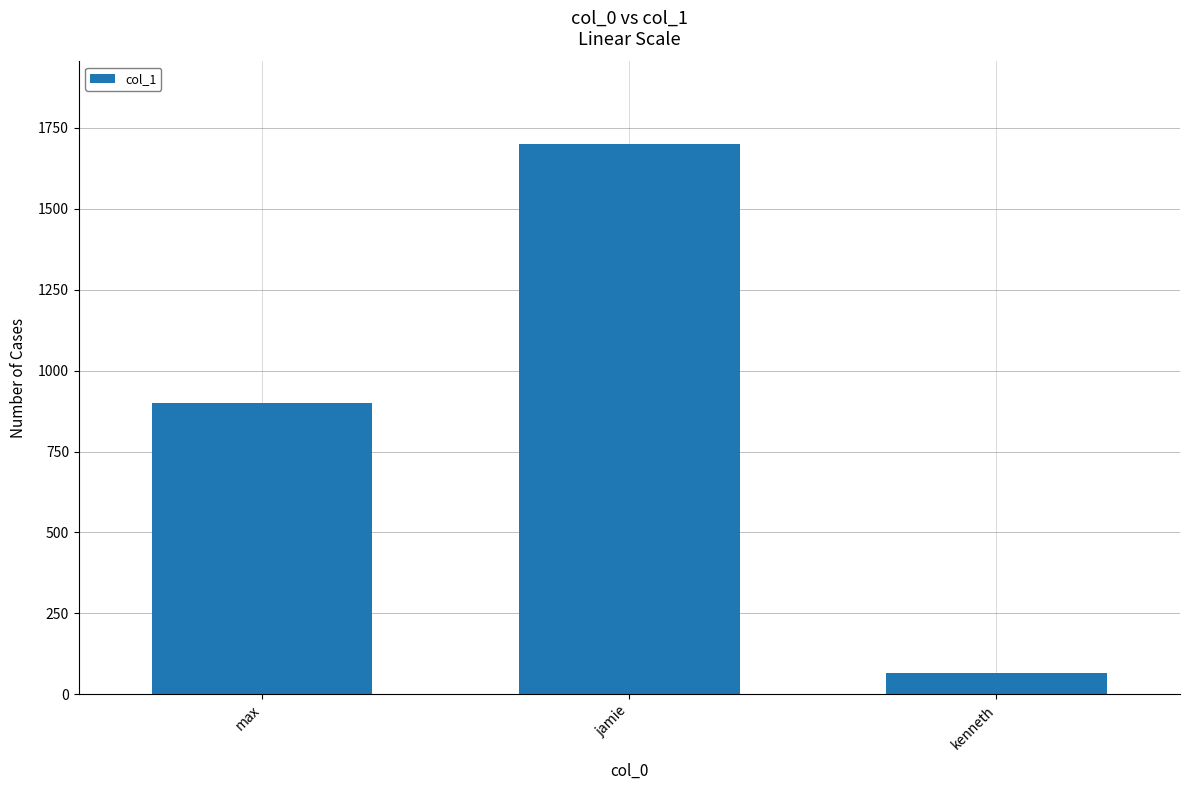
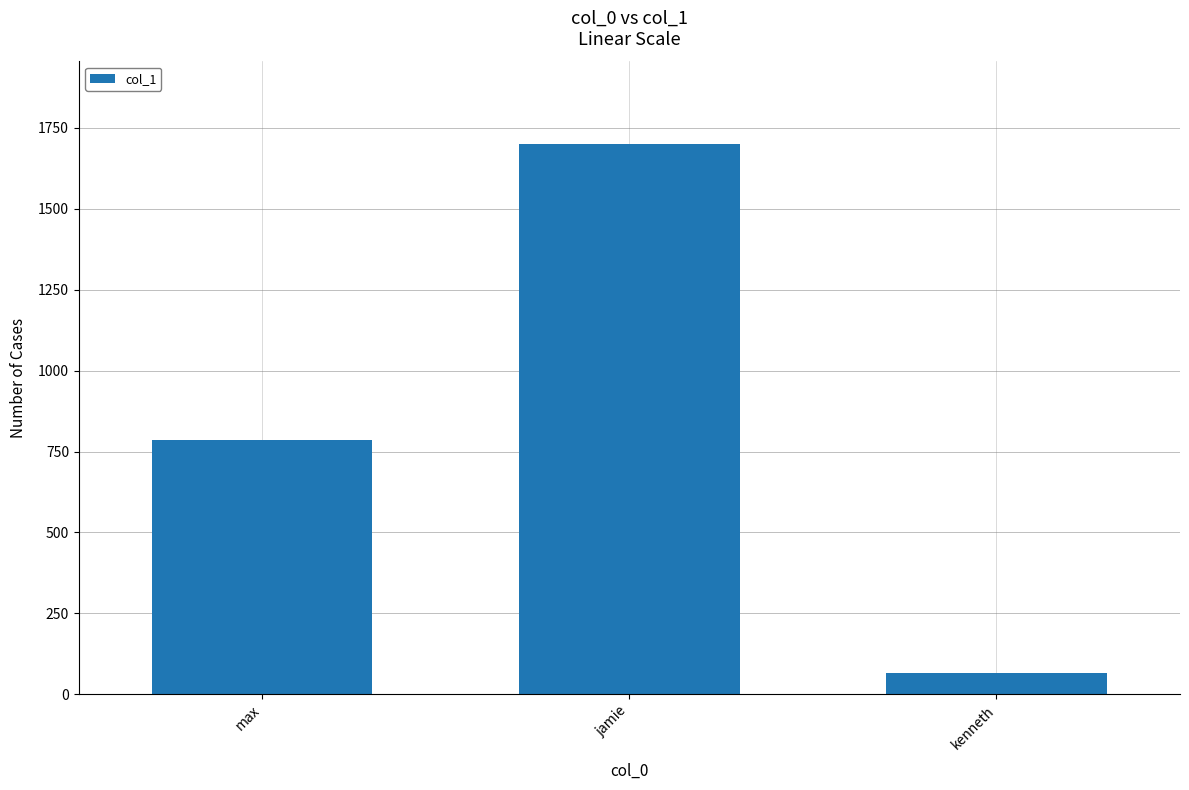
max: 900 -> 780
